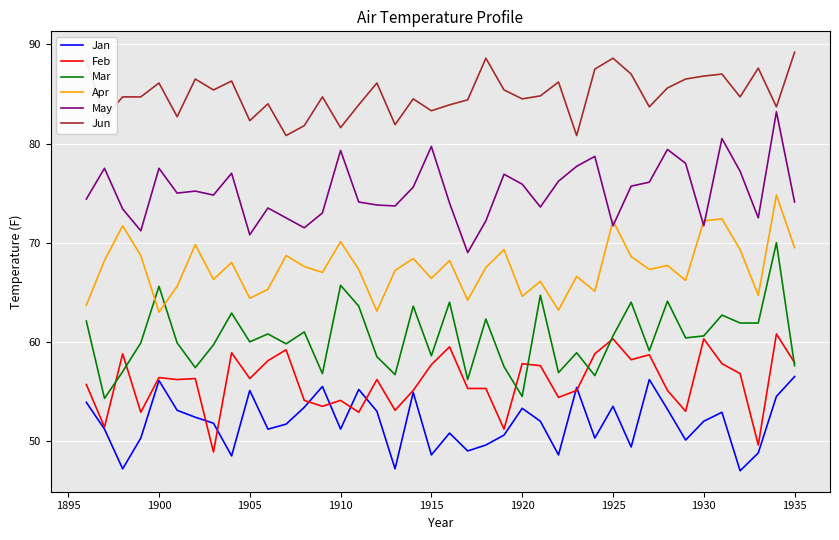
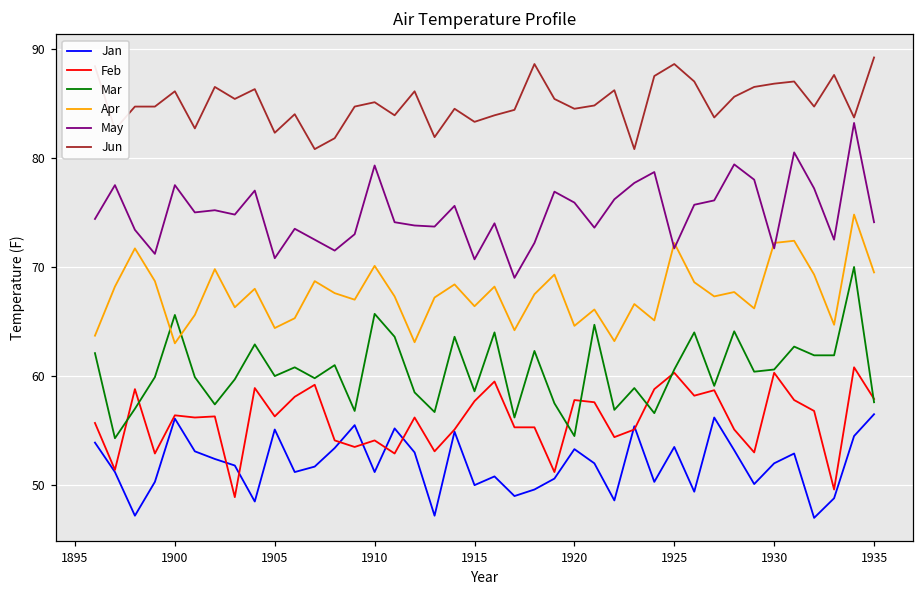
Jun, 1910: 82 -> 85
Jan, 1915: 49 -> 50
May, 1915: 80 -> 71
